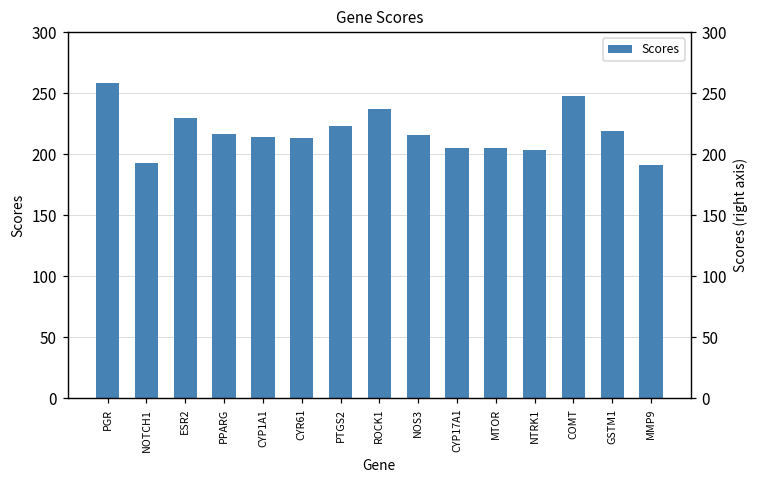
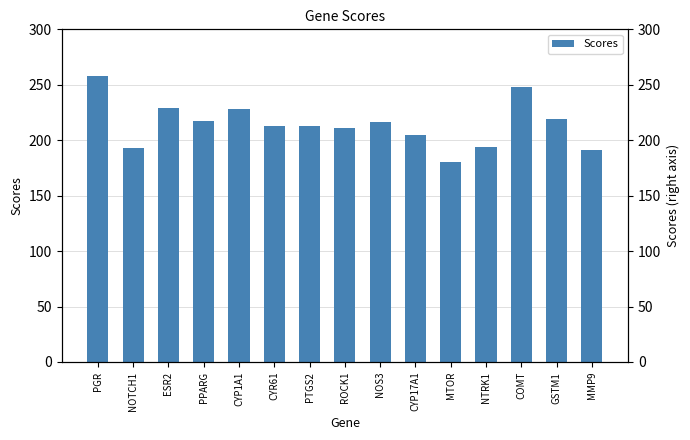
CYP1A1: 214 -> 228
PTGS2: 223 -> 213
ROCK1: 237 -> 211
MTOR: 205 -> 181
NTRK1: 204 -> 194
